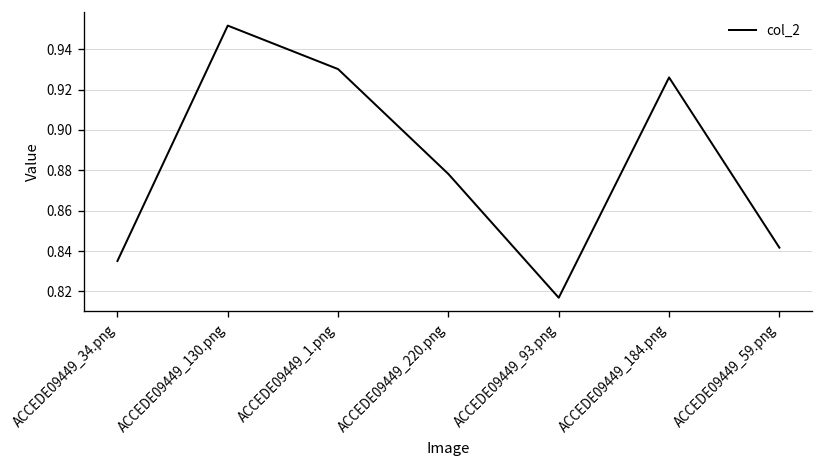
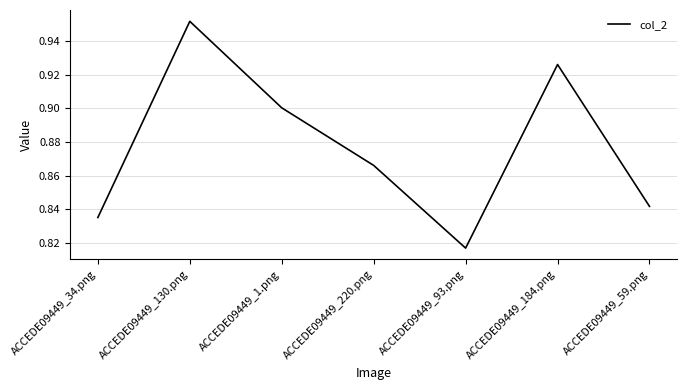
ACCEDE09449_1.png: 0.930 -> 0.900
ACCEDE09449_220.png: 0.878 -> 0.866
